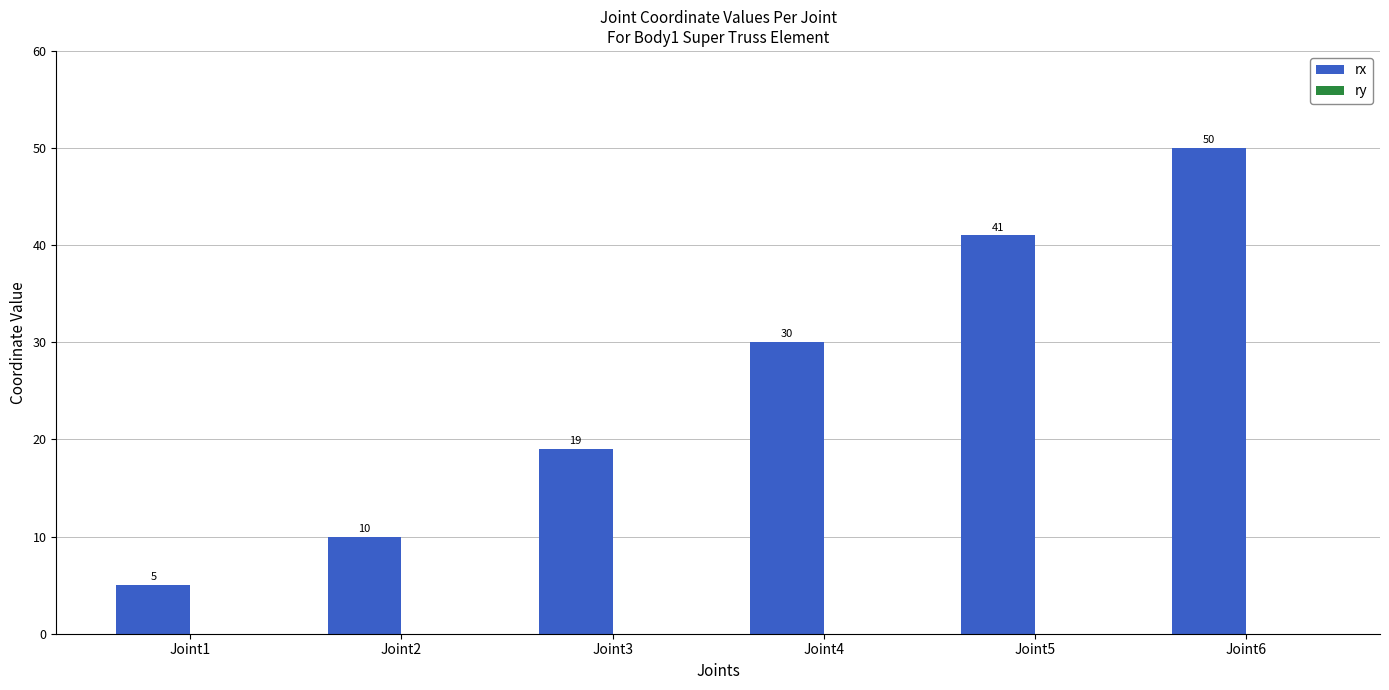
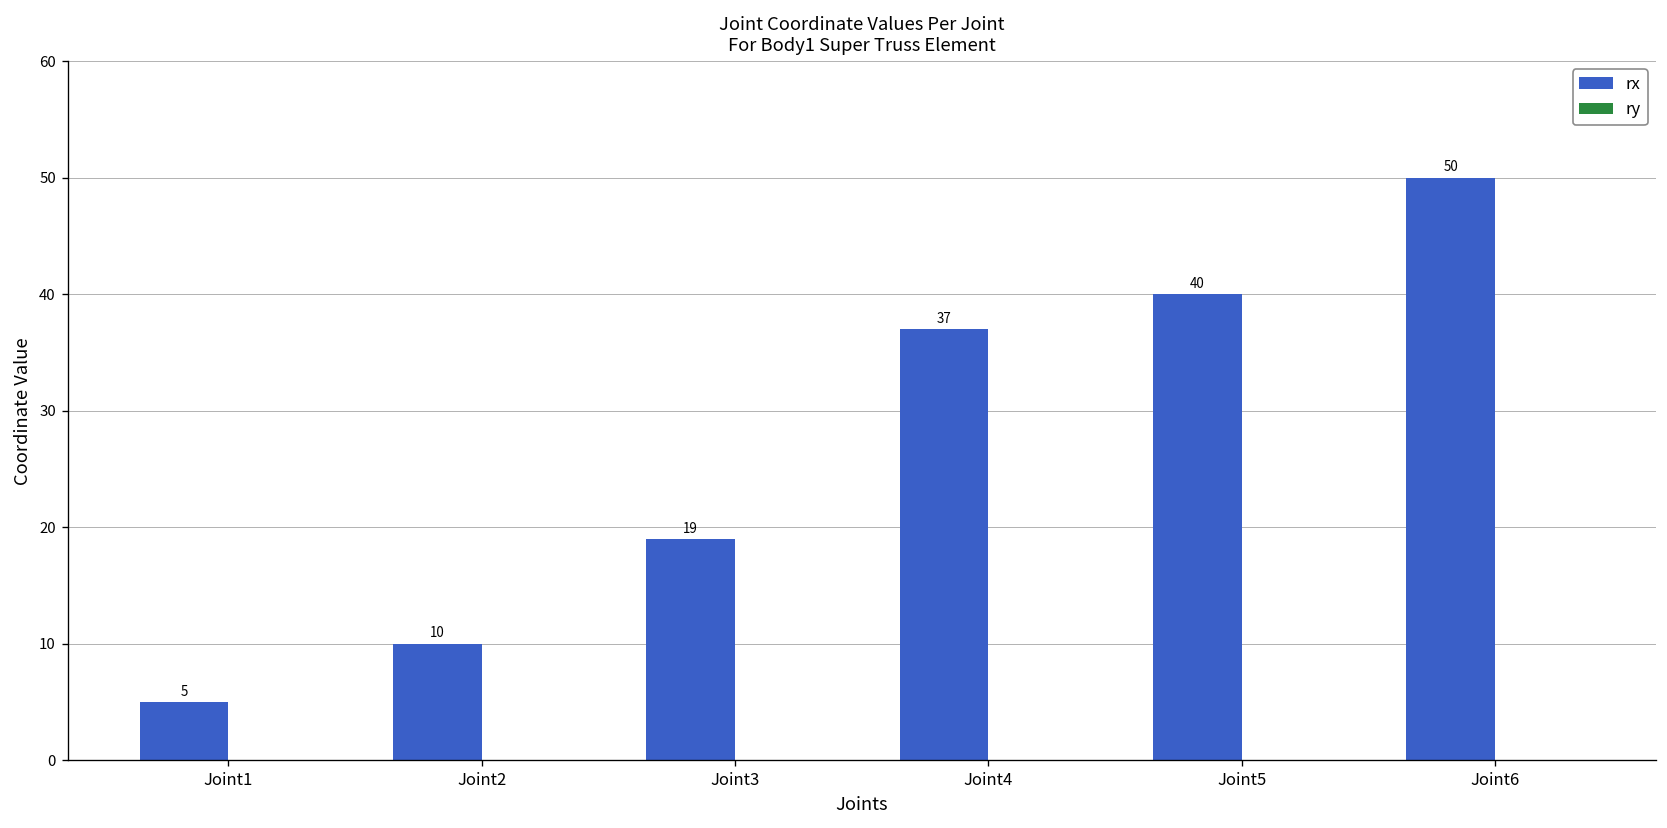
rx, Joint4: 30 -> 37
rx, Joint5: 41 -> 40
